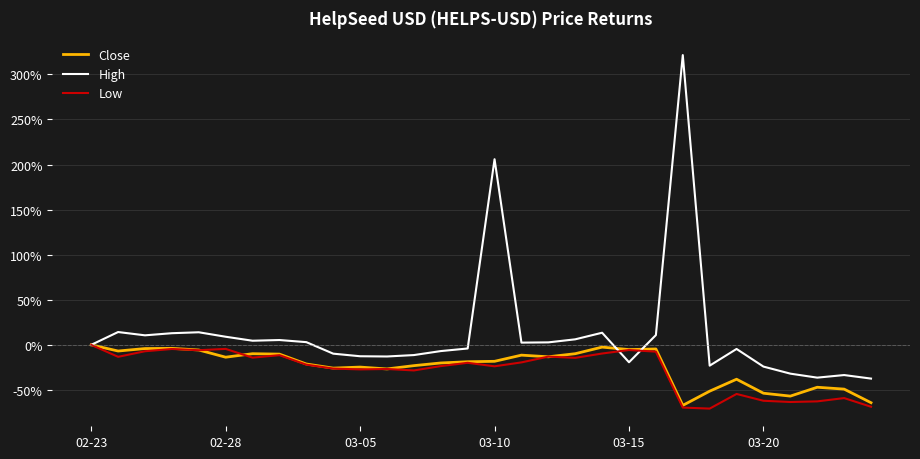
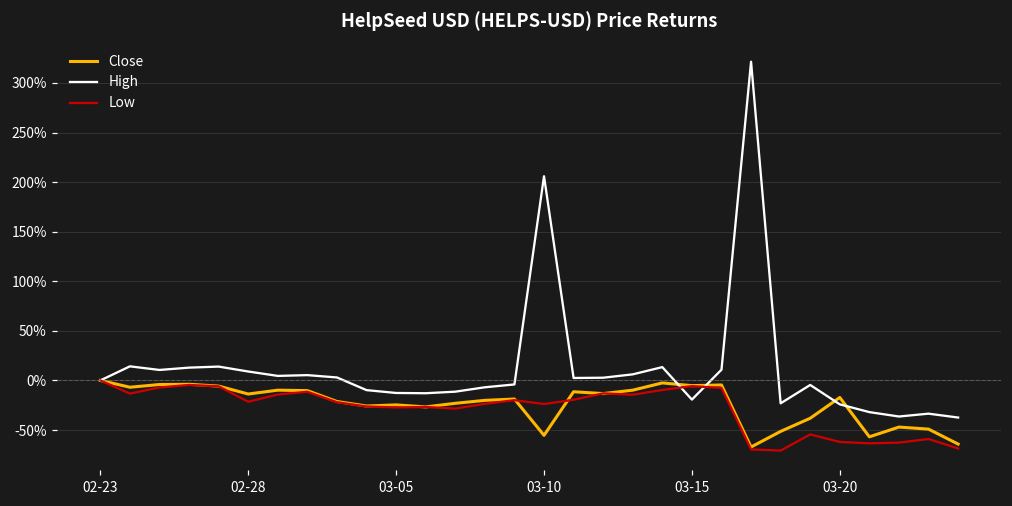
Low, 02-28: 0% -> -20%
Close, 03-10: -20% -> -60%
Close, 03-20: -50% -> -20%
